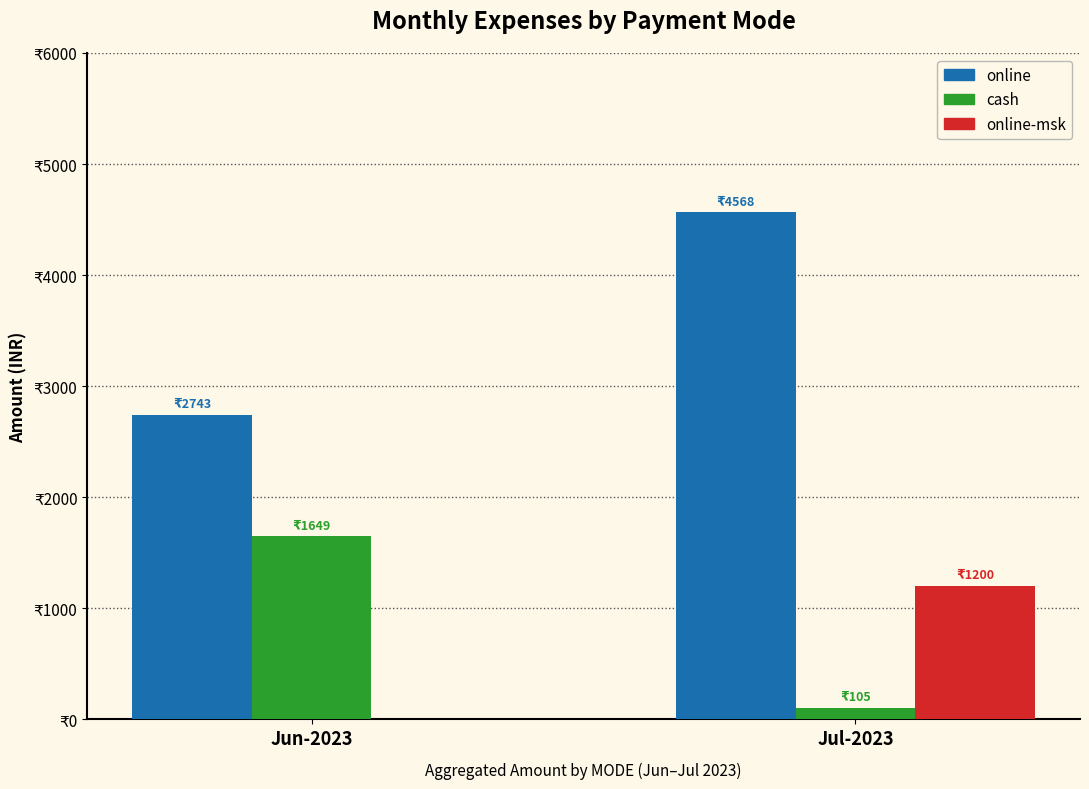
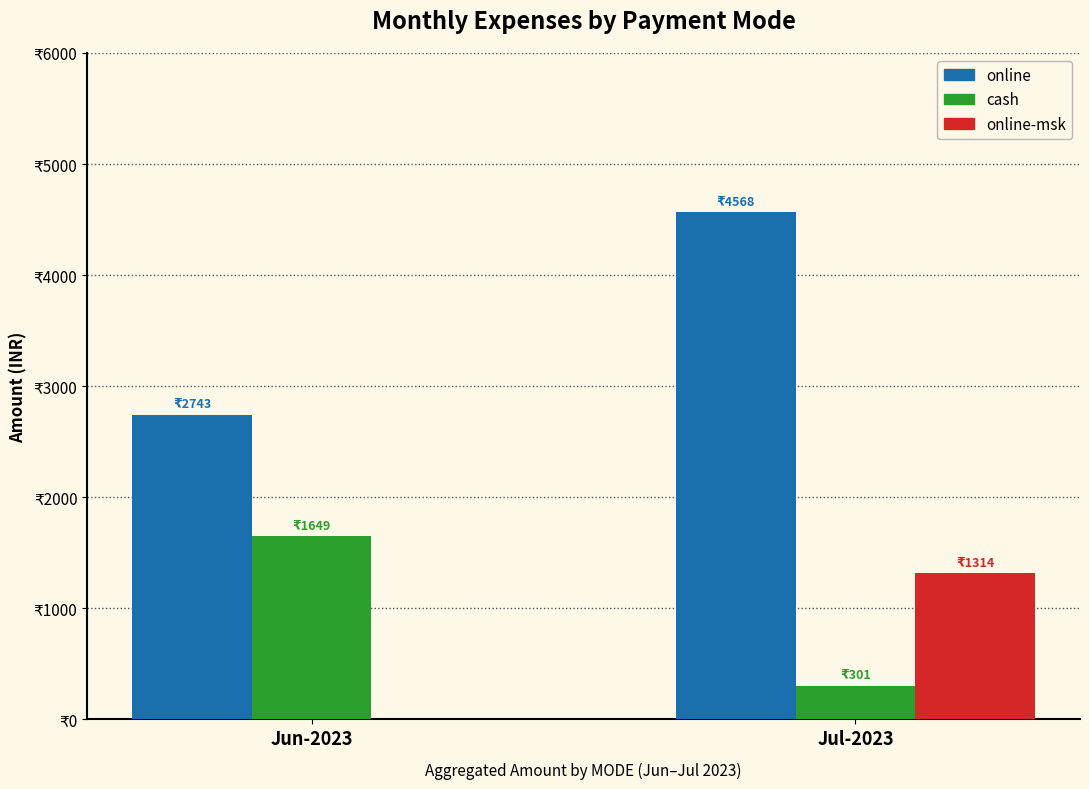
cash, Jul-2023: 105 -> 301
online-msk, Jul-2023: 1200 -> 1314
